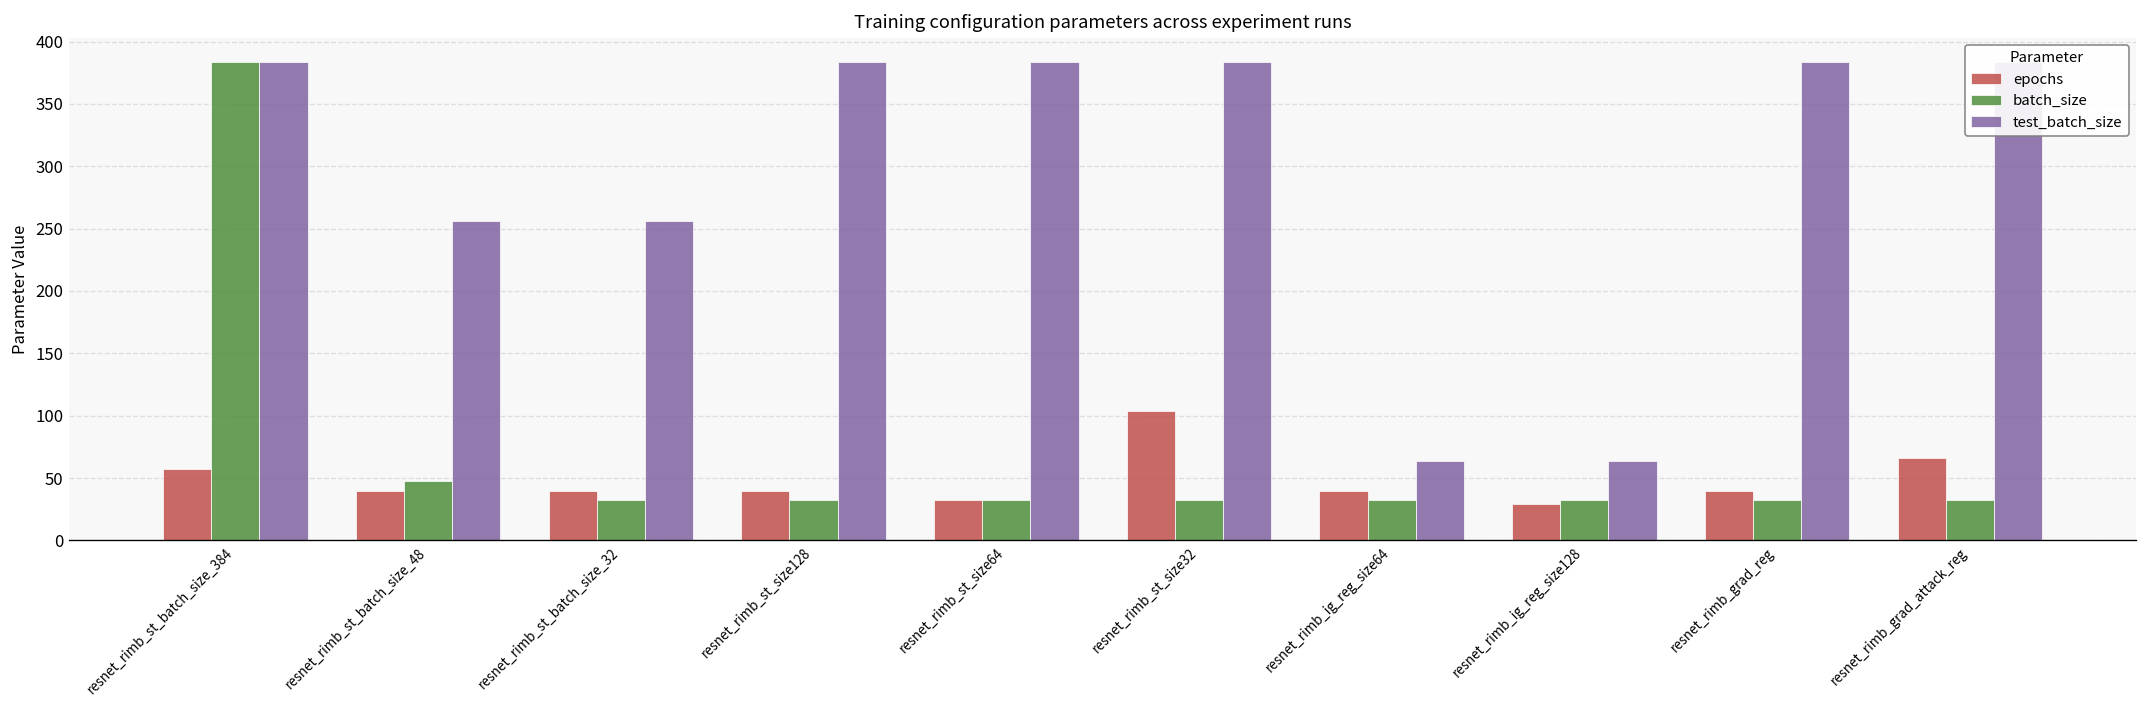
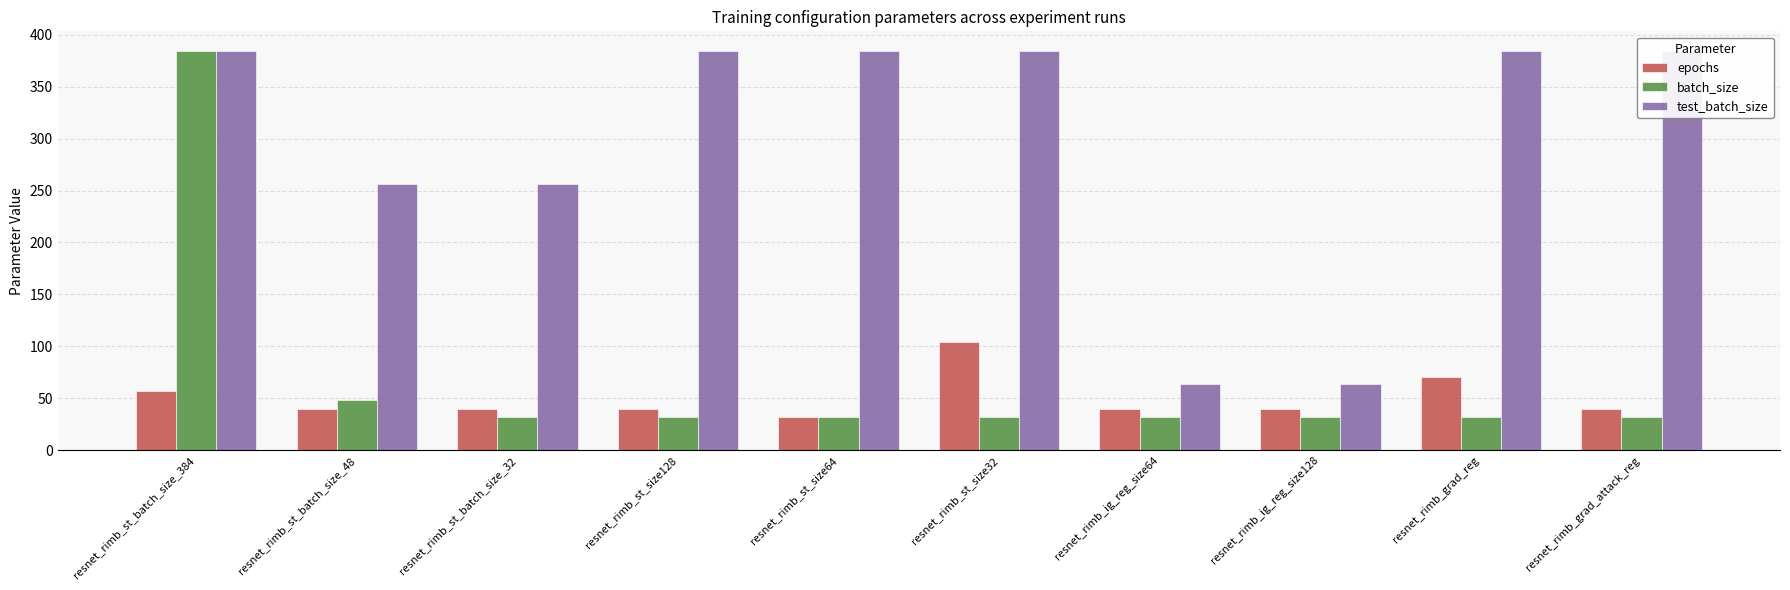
epochs, resnet_rimb_ig_reg_size128: 29 -> 40
epochs, resnet_rimb_grad_reg: 40 -> 71
epochs, resnet_rimb_grad_attack_reg: 66 -> 40
